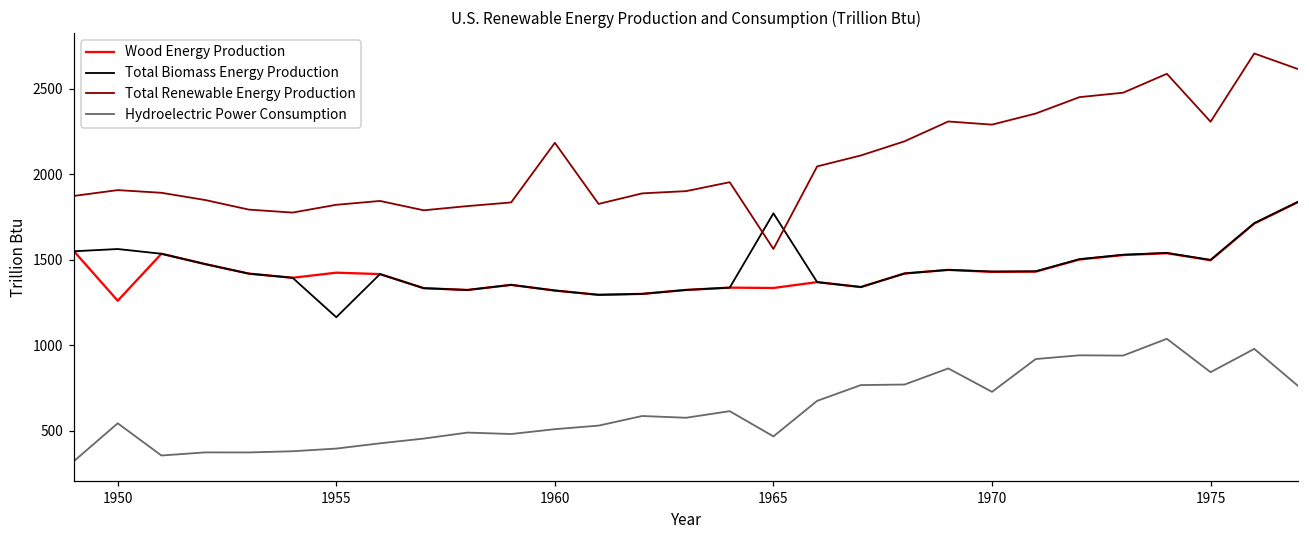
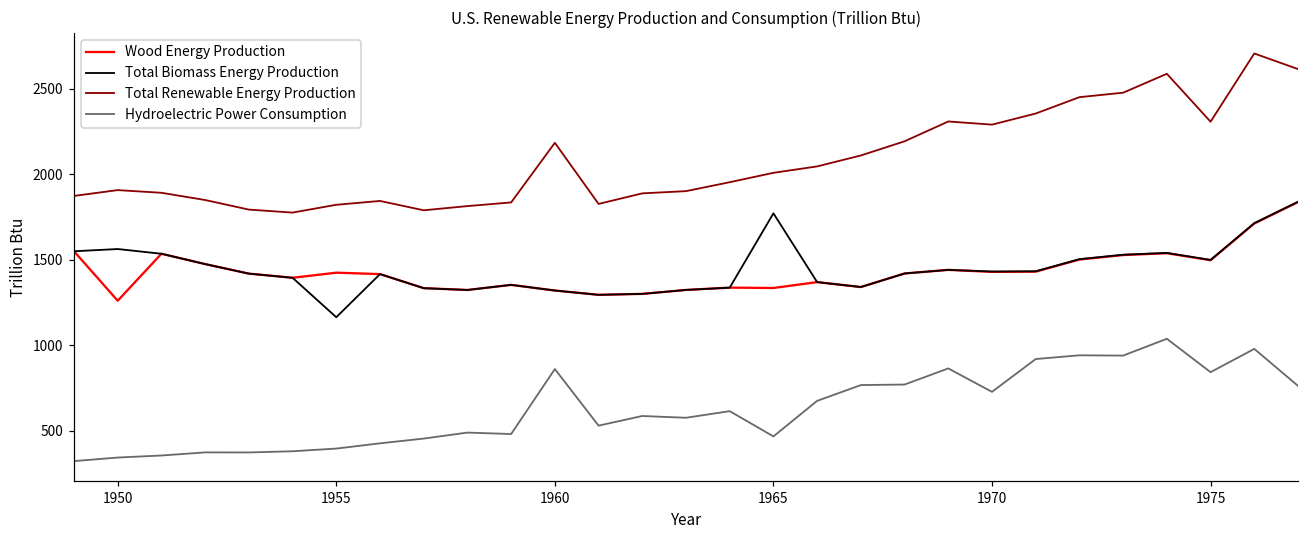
Hydroelectric Power Consumption, 1950: 540 -> 340
Hydroelectric Power Consumption, 1960: 510 -> 860
Total Renewable Energy Production, 1965: 1560 -> 2010
